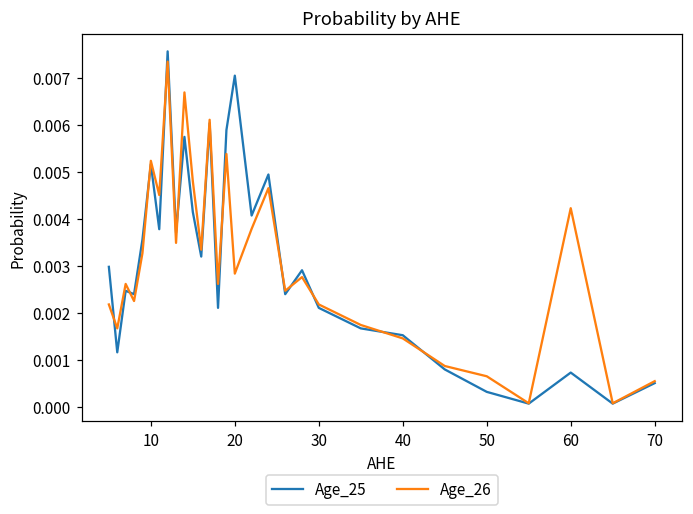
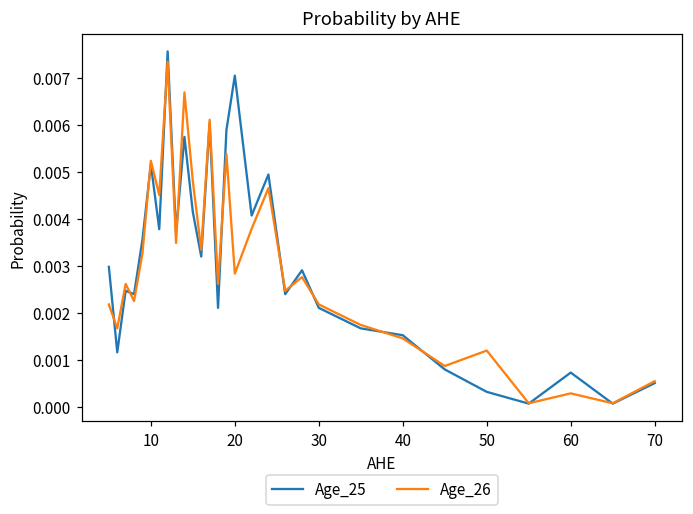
Age_26, 50: 0.0007 -> 0.0012
Age_26, 60: 0.0042 -> 0.0003
